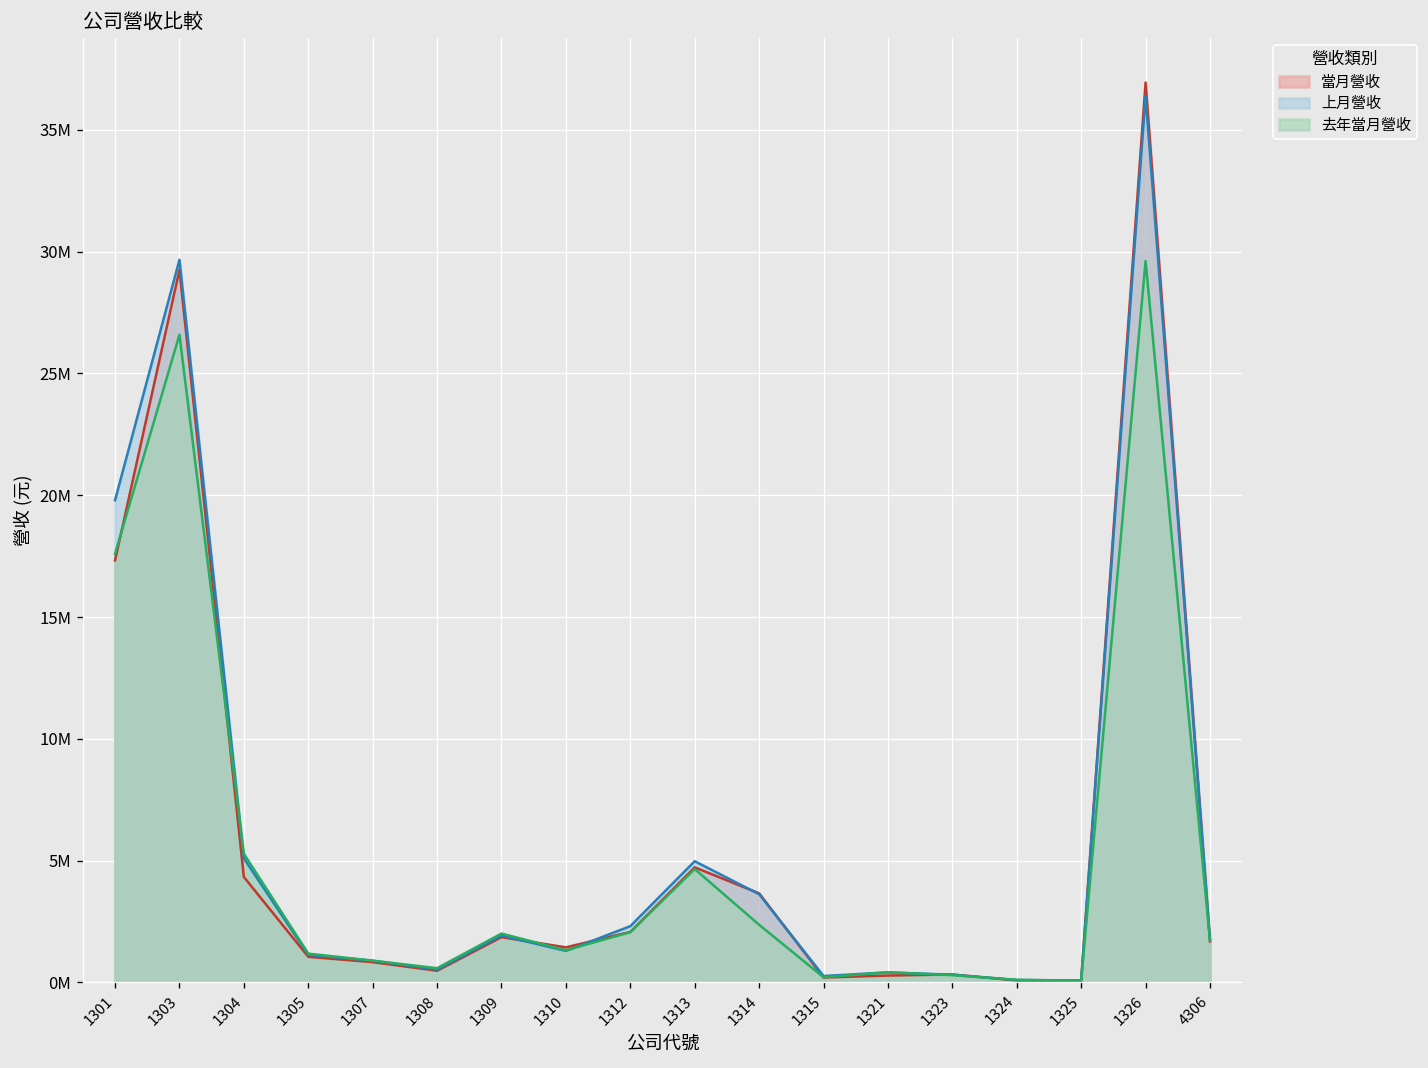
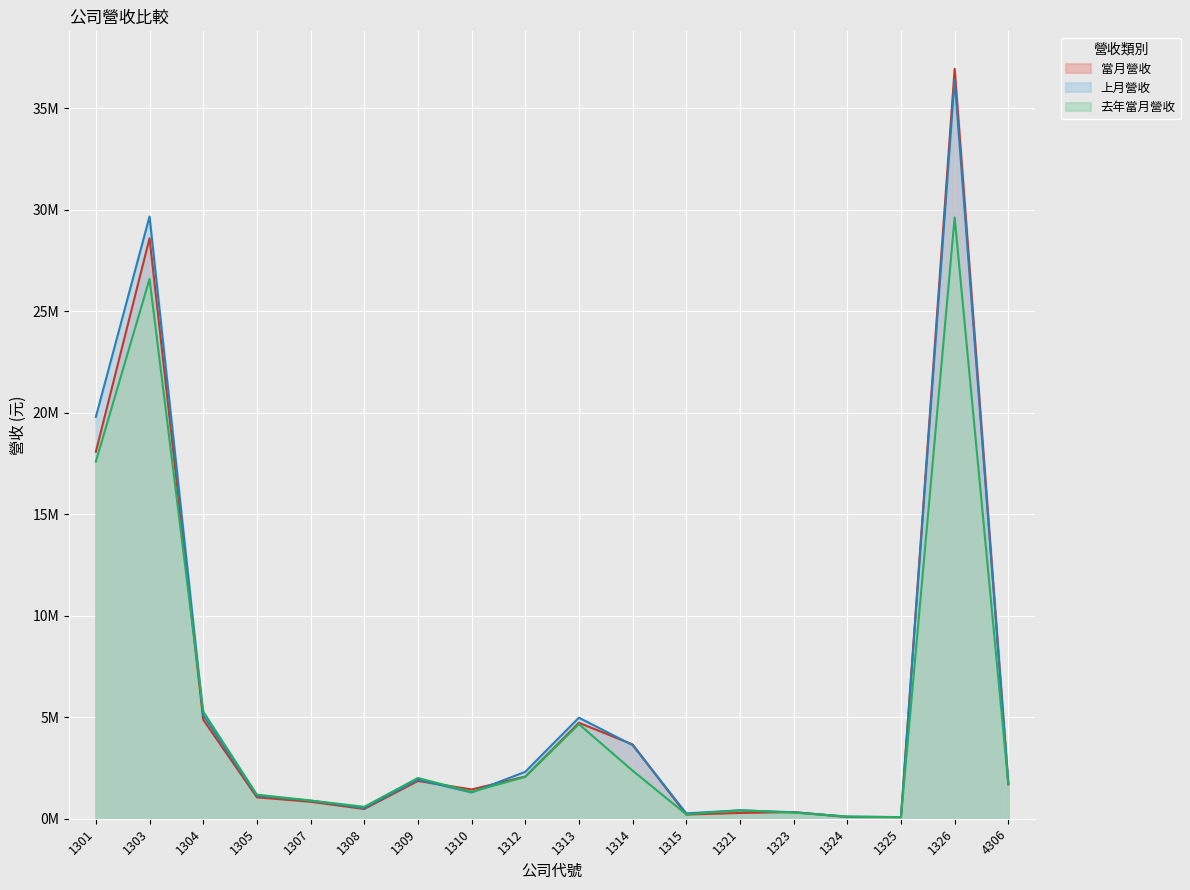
當月營收, 1301: 17300000 -> 18100000
當月營收, 1303: 29200000 -> 28600000
當月營收, 1304: 4300000 -> 4900000
